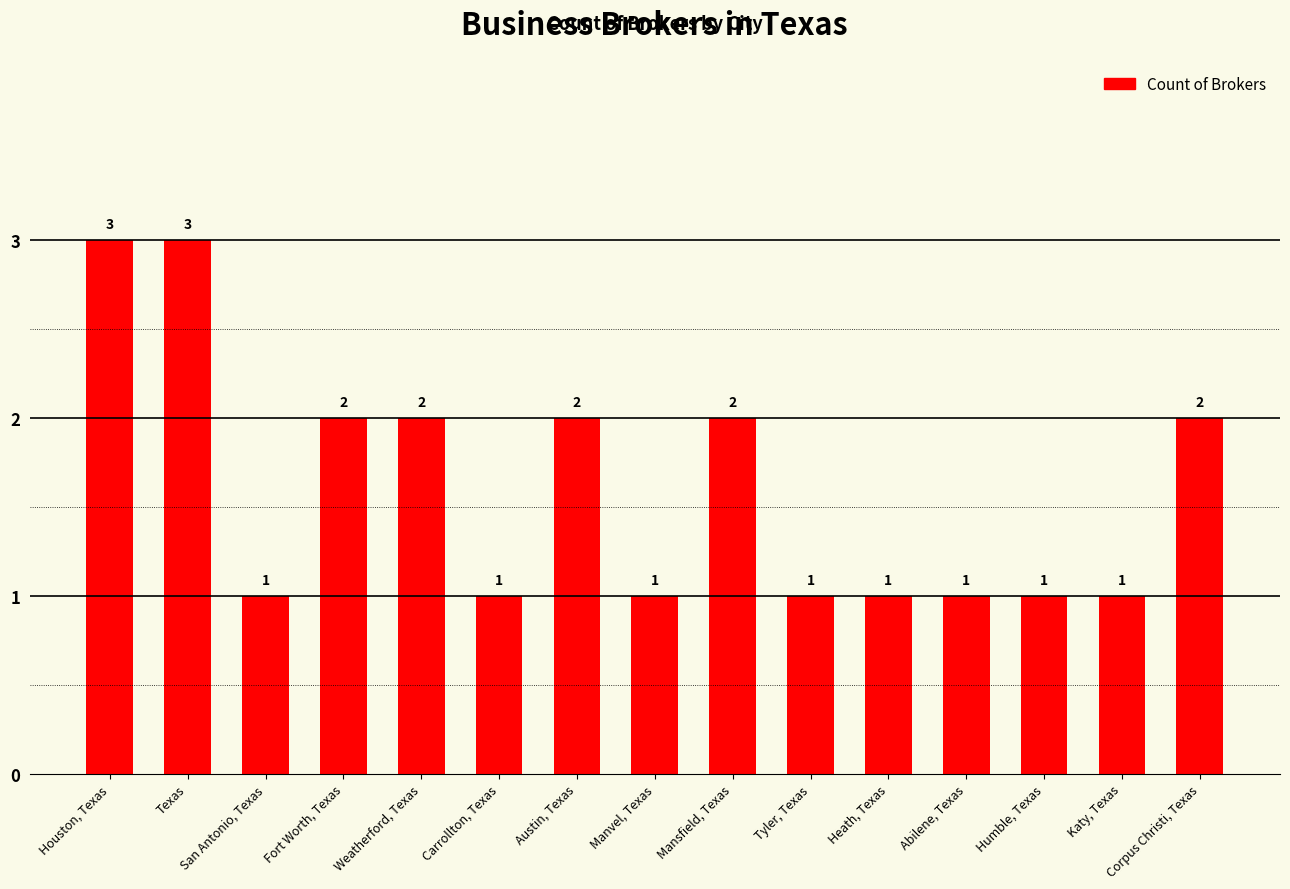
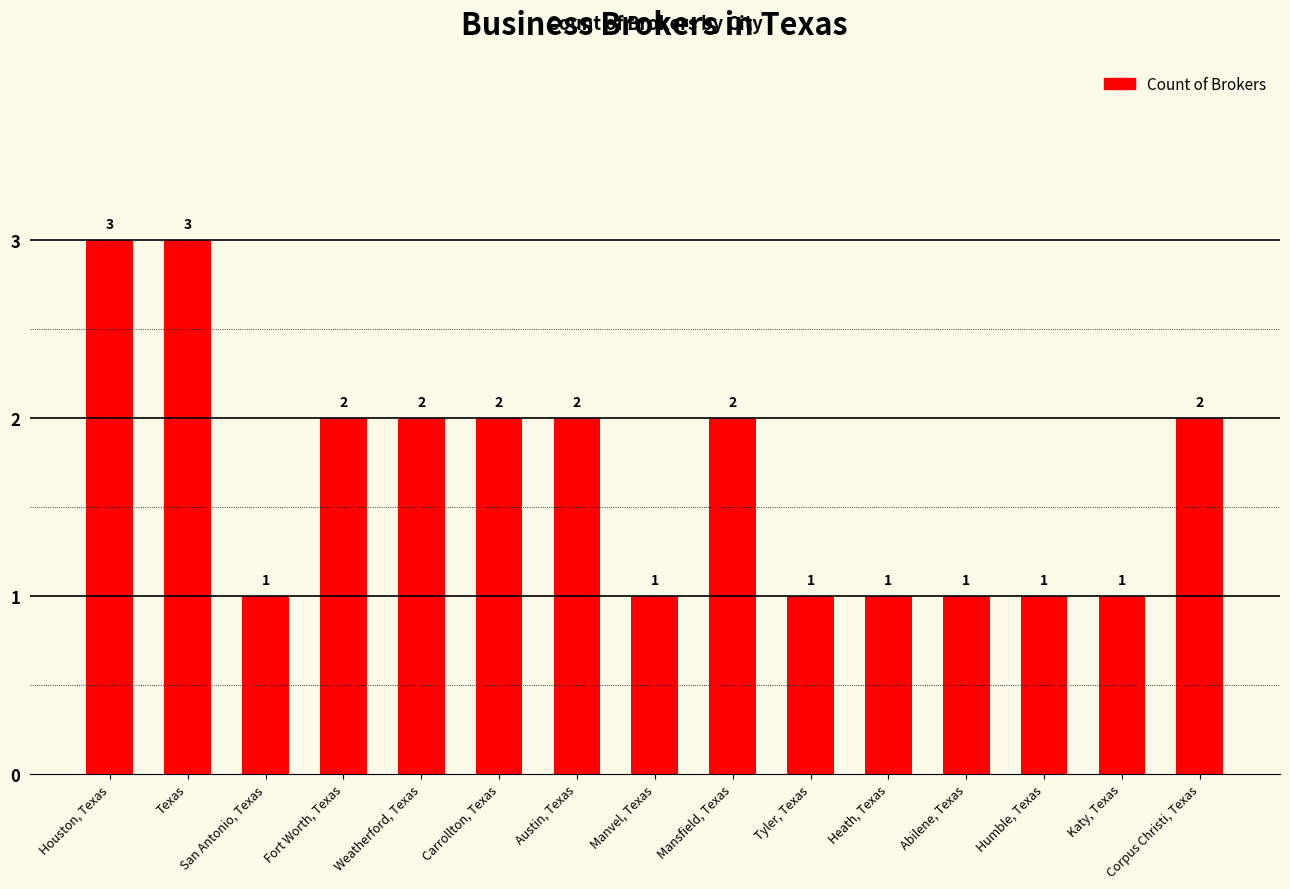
Carrollton, Texas: 1 -> 2
